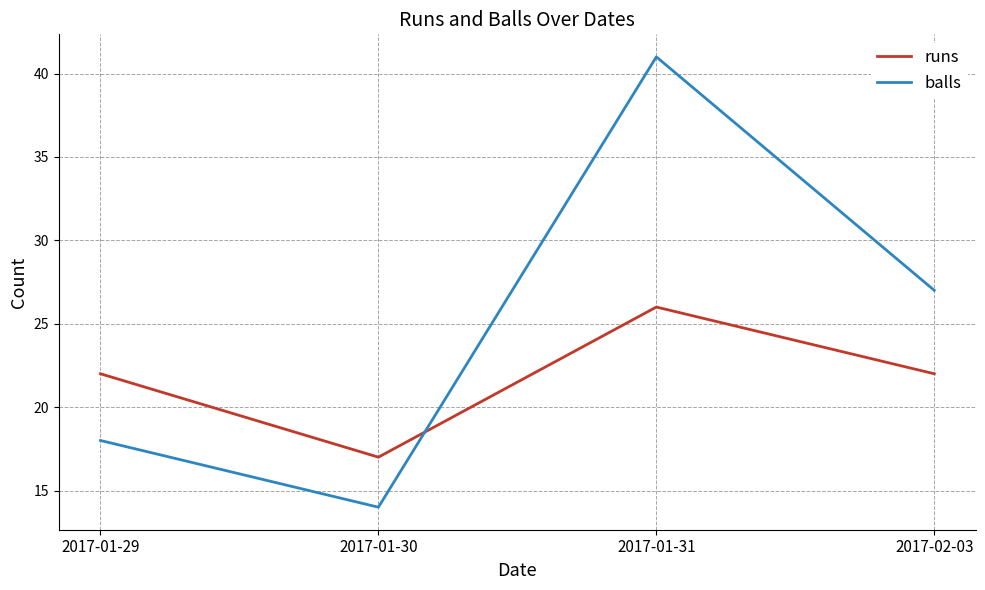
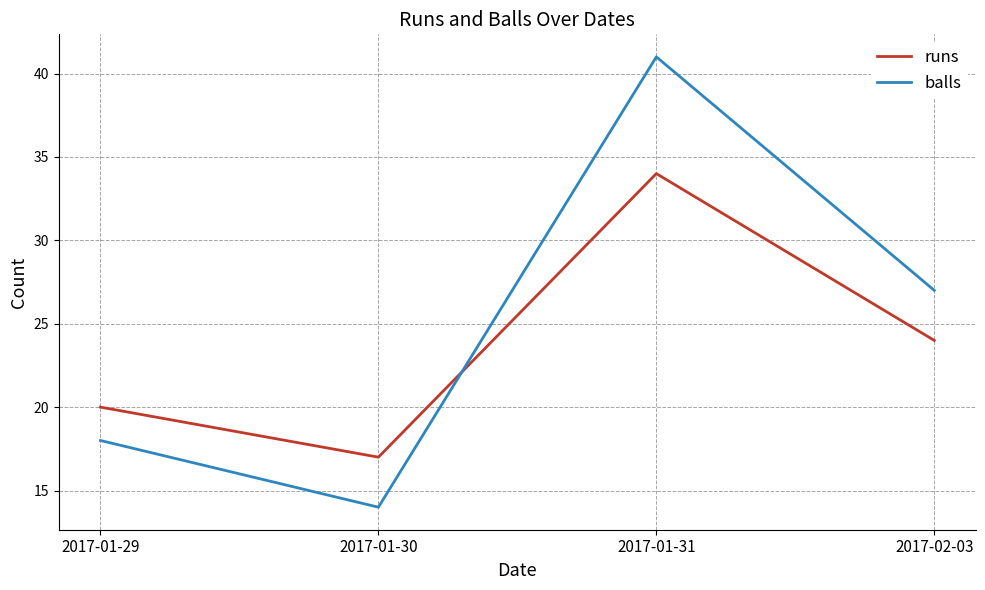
runs, 2017-01-29: 22 -> 20
runs, 2017-01-31: 26 -> 34
runs, 2017-02-03: 22 -> 24
